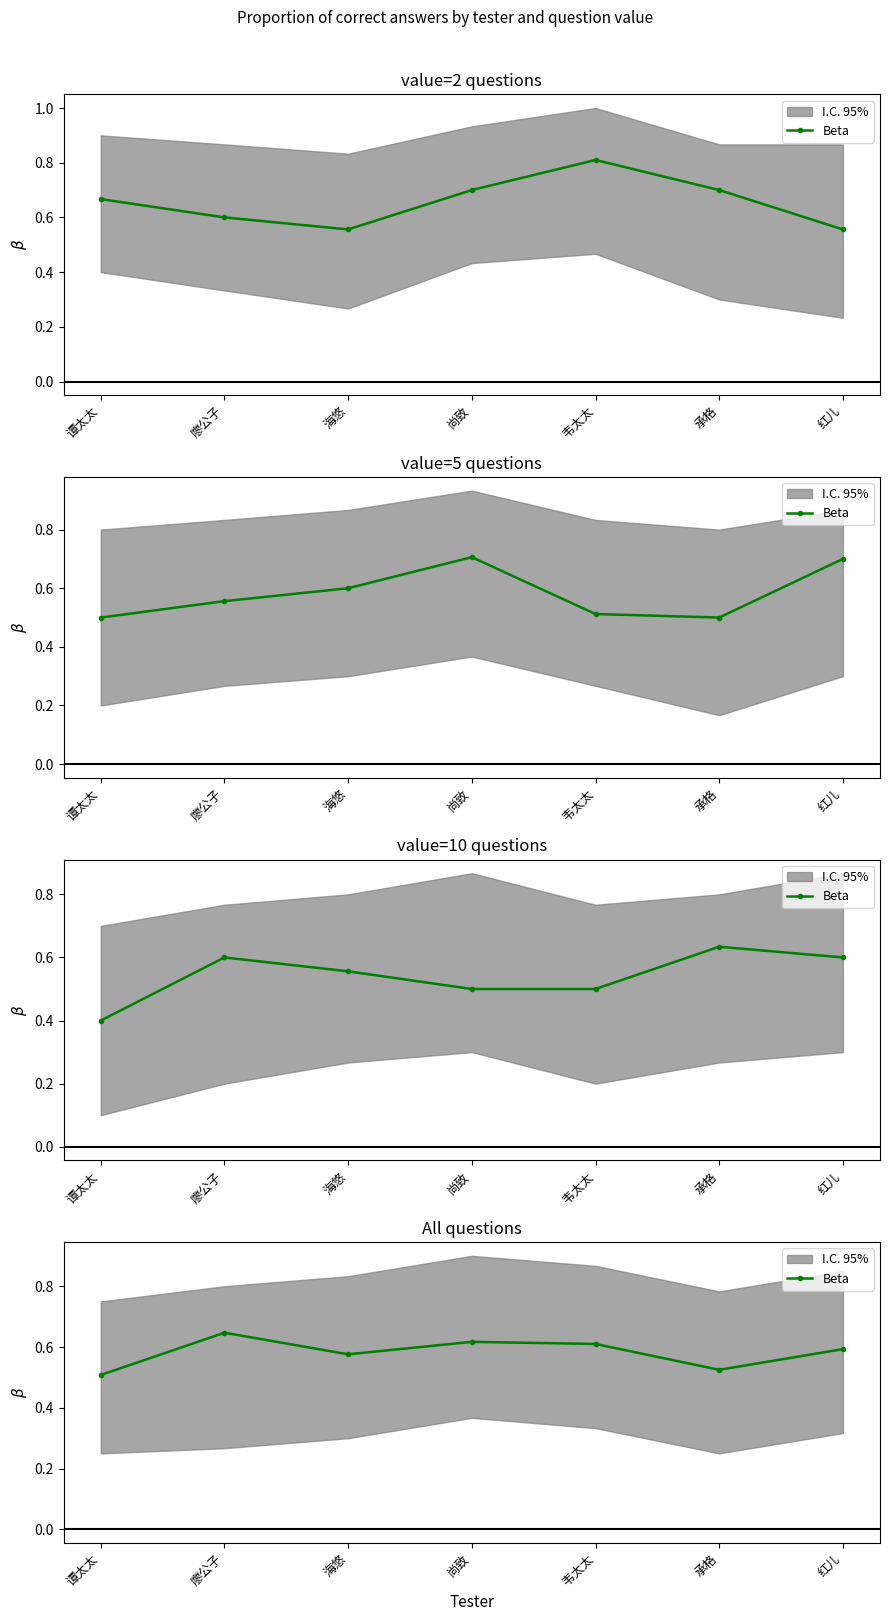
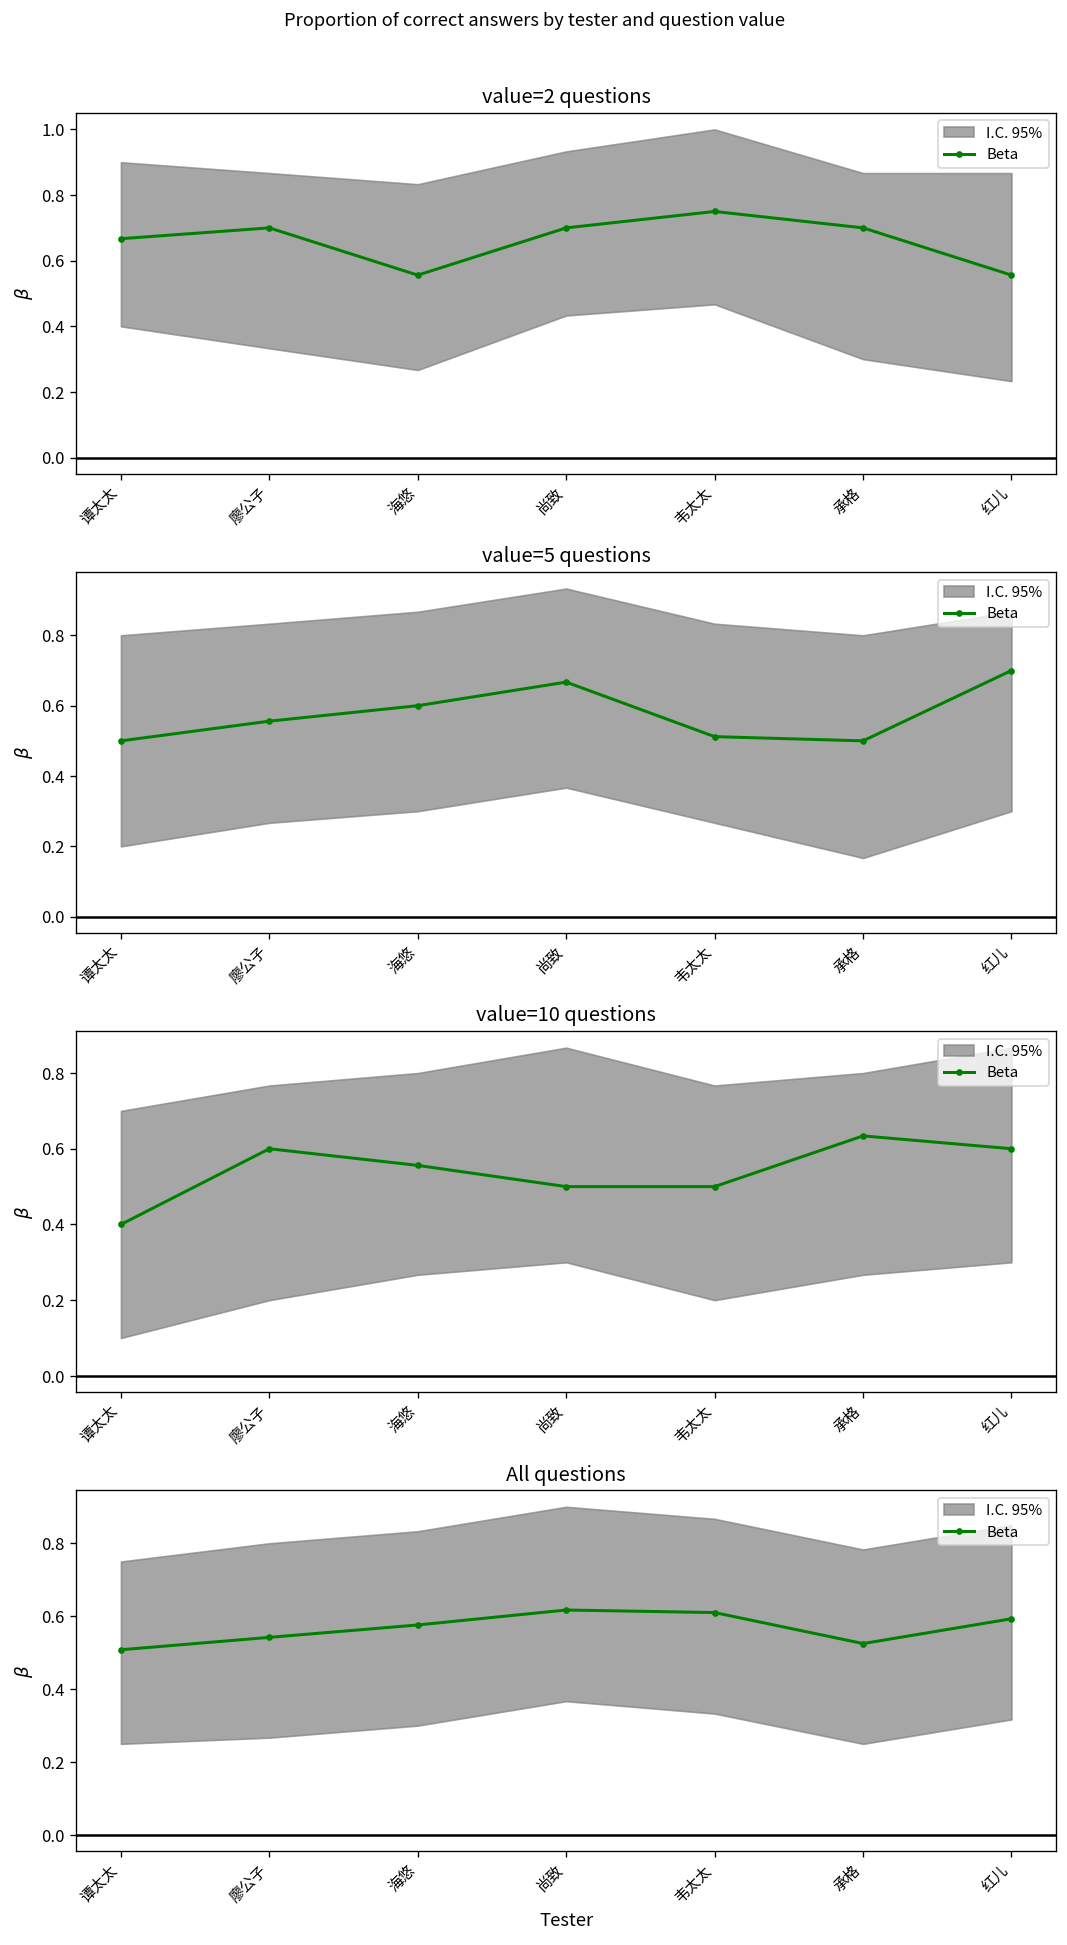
value=2 questions, Beta, 廖公子: 0.6 -> 0.7
value=2 questions, Beta, 韦太太: 0.81 -> 0.75
value=5 questions, Beta, 尚致: 0.71 -> 0.67
All questions, Beta, 廖公子: 0.65 -> 0.54
